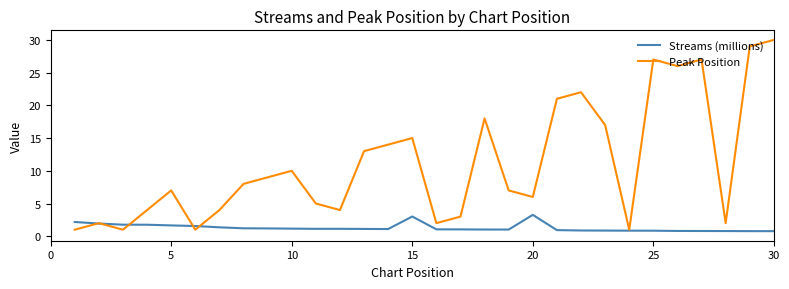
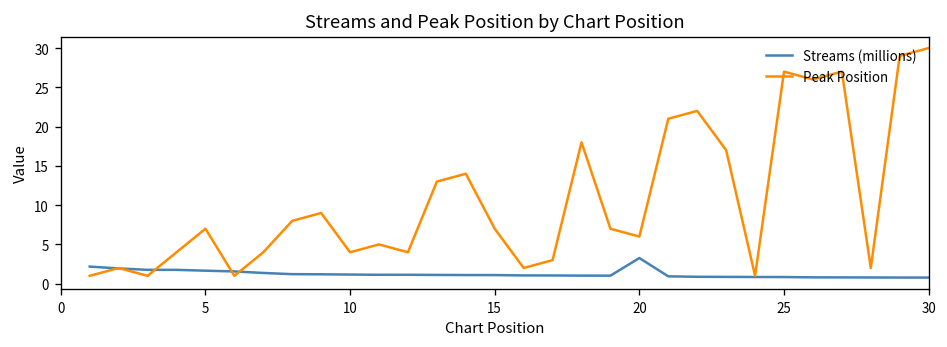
Peak Position, 10: 10 -> 4
Streams (millions), 15: 3 -> 1
Peak Position, 15: 15 -> 7
